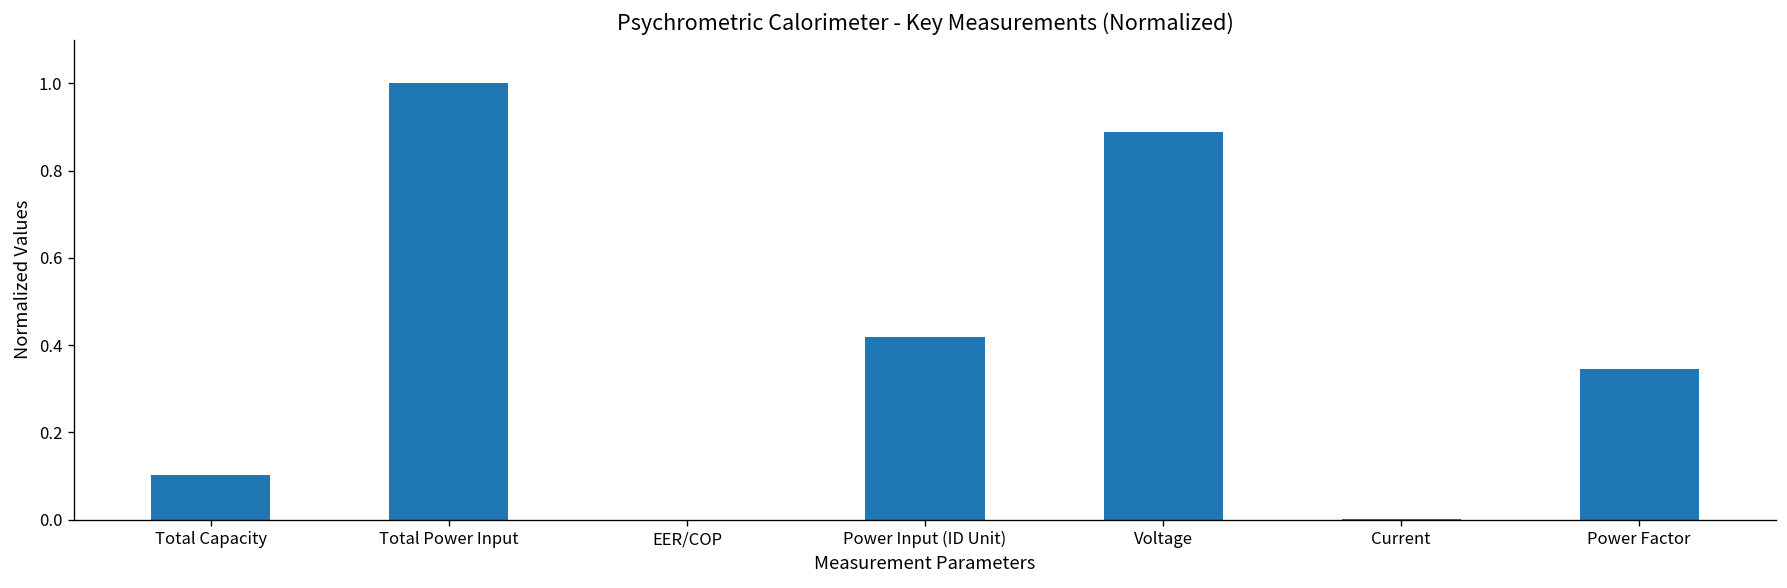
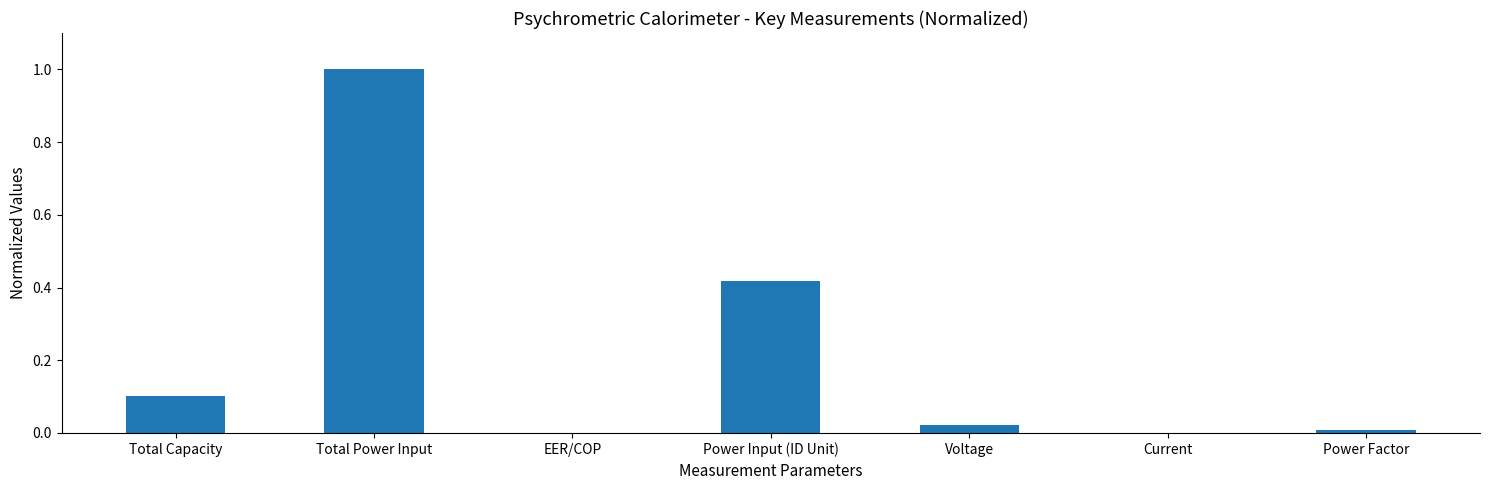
Voltage: 0.89 -> 0.02
Power Factor: 0.35 -> 0.01
